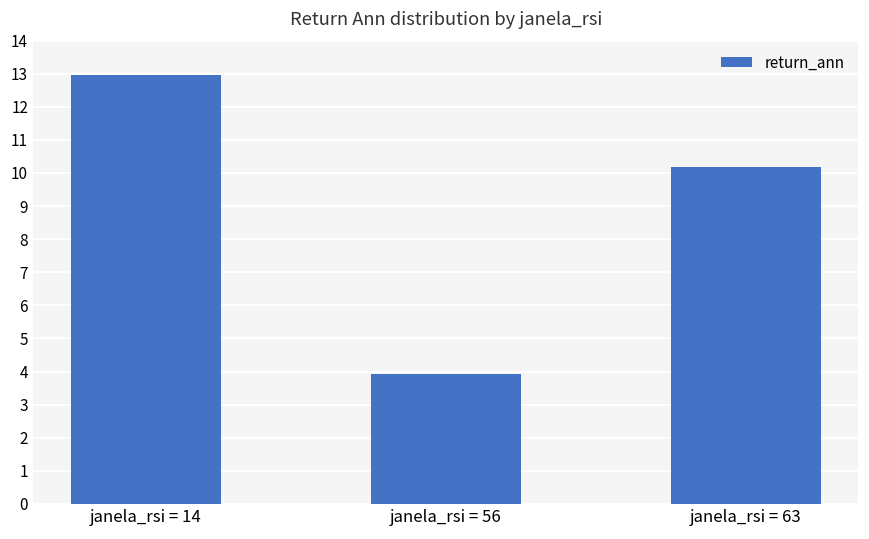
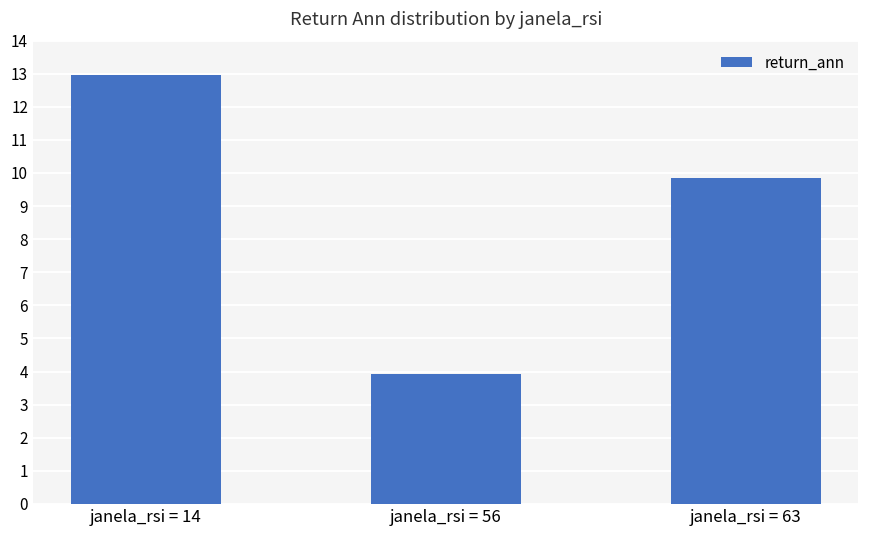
janela_rsi = 63: 10.2 -> 9.8
